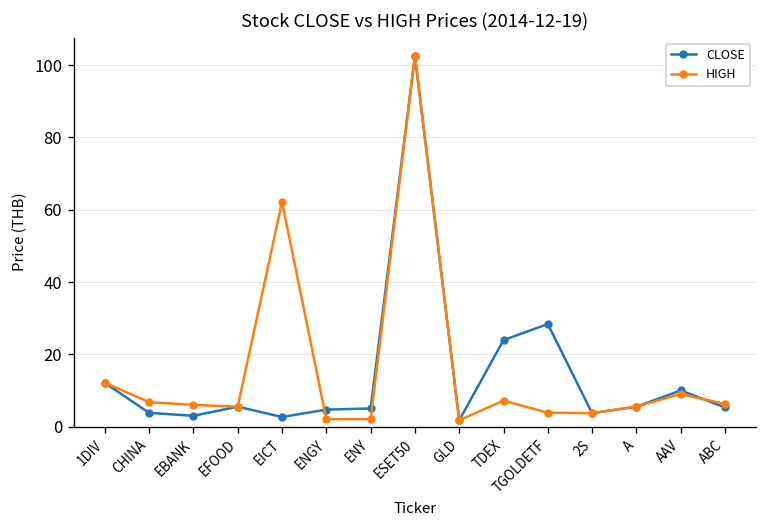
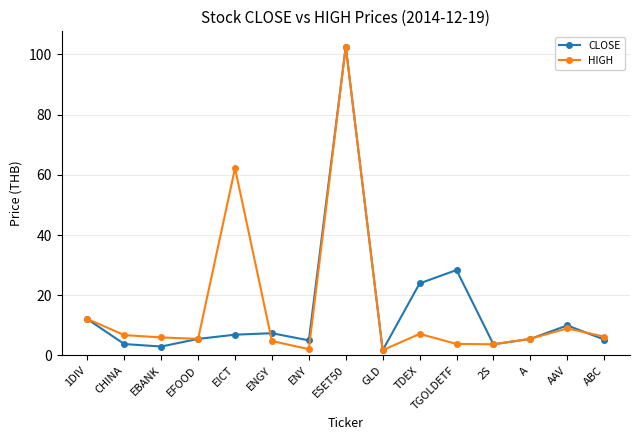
CLOSE, EICT: 3 -> 7
CLOSE, ENGY: 5 -> 7
HIGH, ENGY: 2 -> 5
